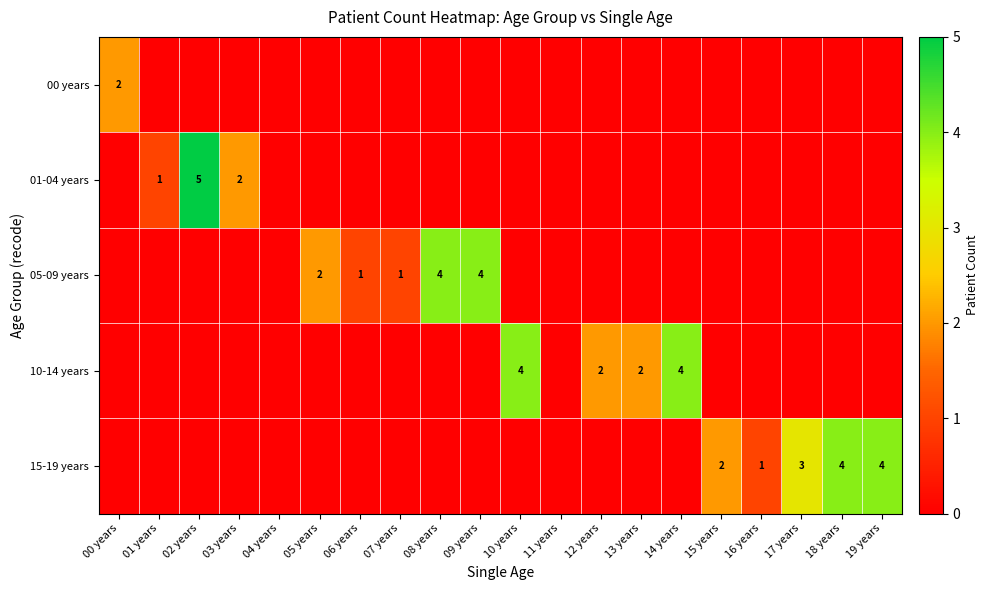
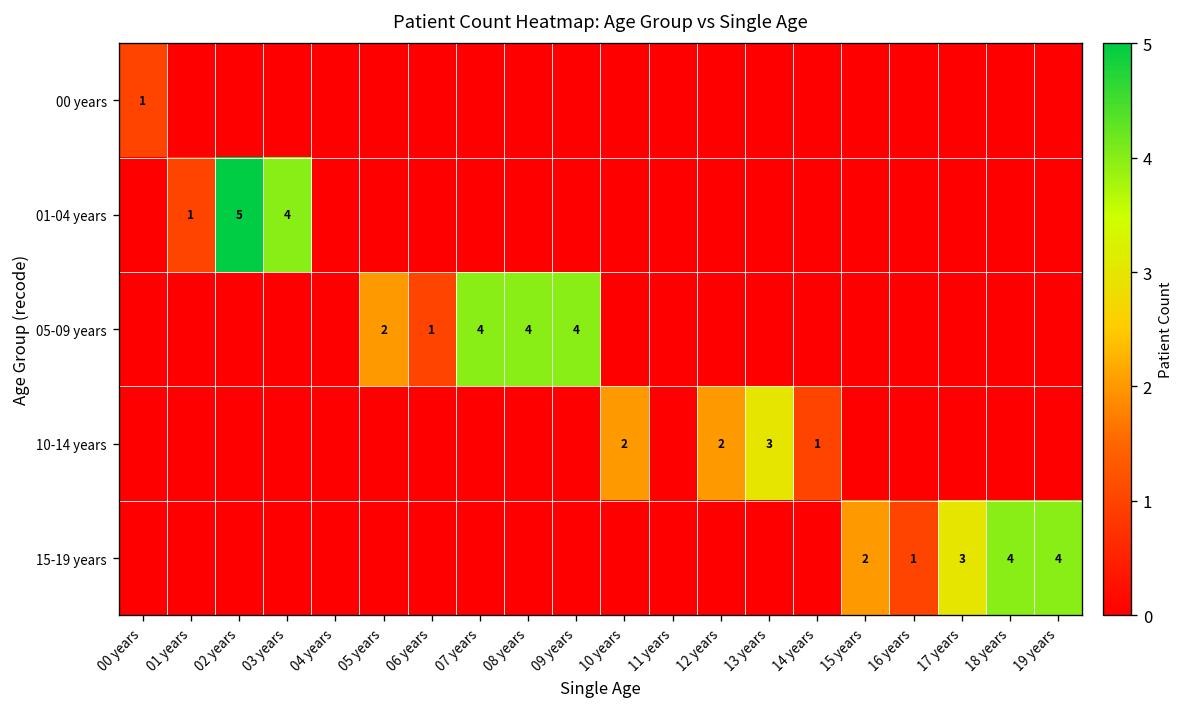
00 years, 00 years: 2 -> 1
01-04 years, 03 years: 2 -> 4
05-09 years, 07 years: 1 -> 4
10-14 years, 10 years: 4 -> 2
10-14 years, 13 years: 2 -> 3
10-14 years, 14 years: 4 -> 1
